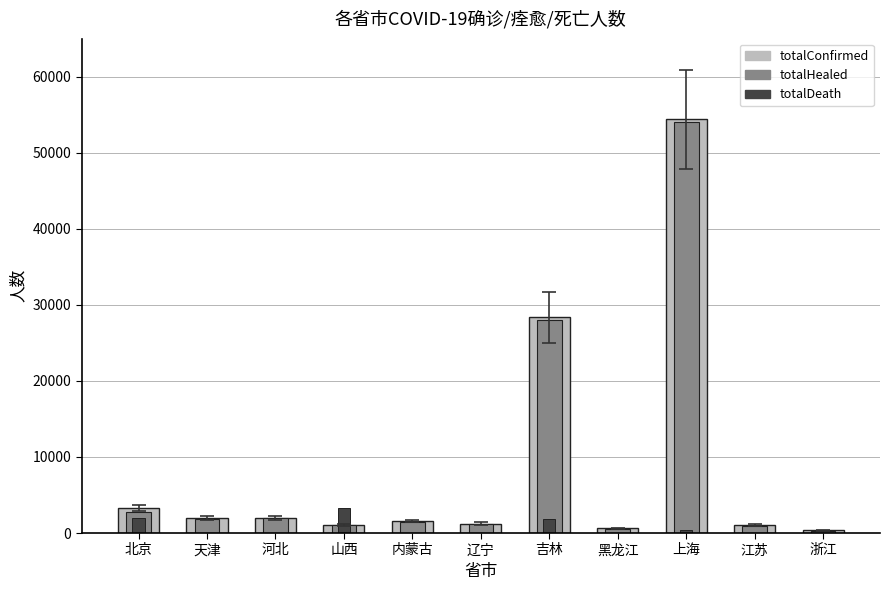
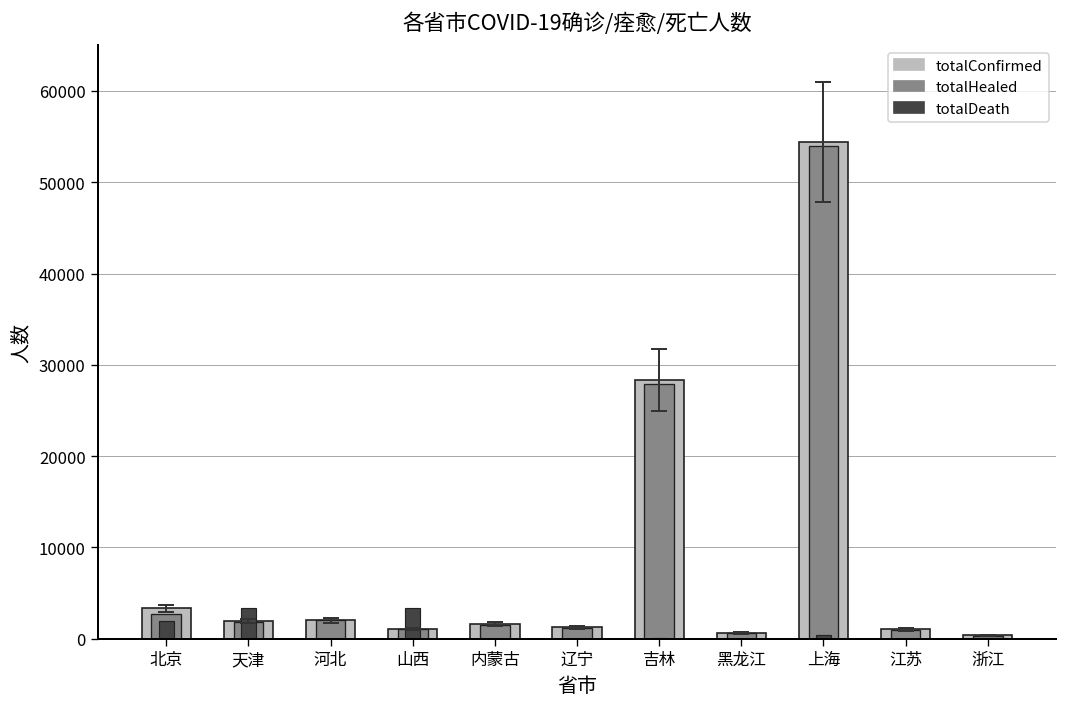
totalDeath, 天津: 0 -> 3000
totalDeath, 吉林: 2000 -> 0
